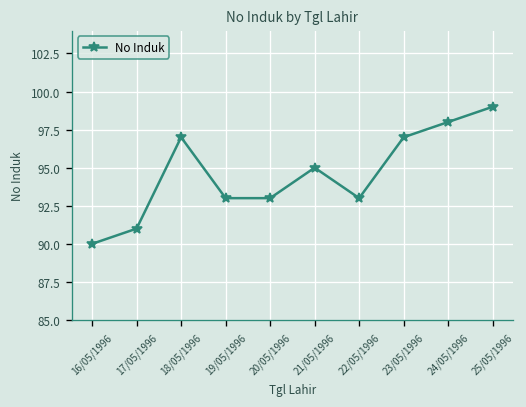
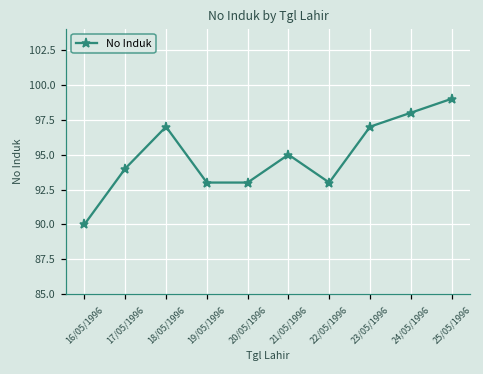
17/05/1996: 91 -> 94
